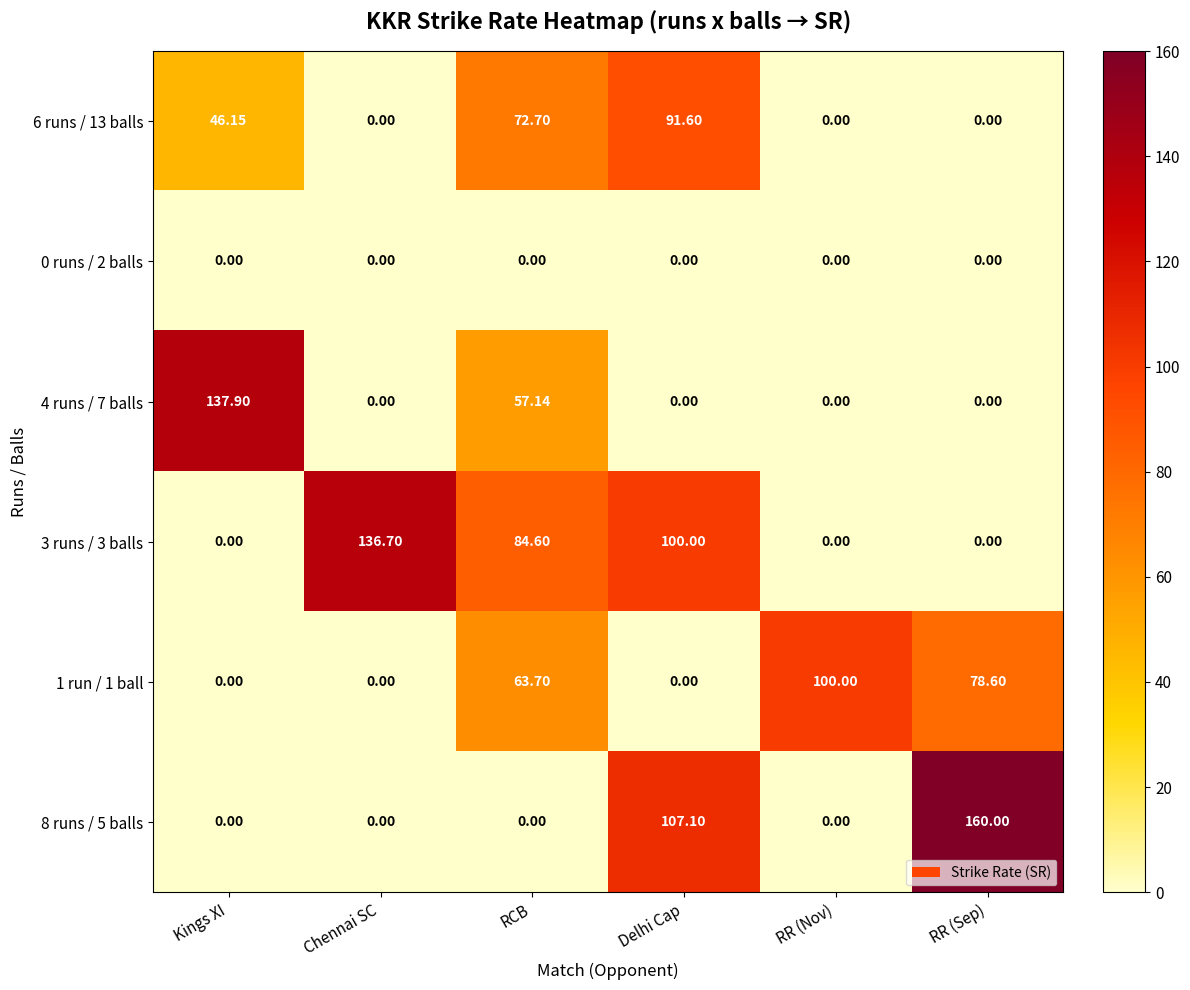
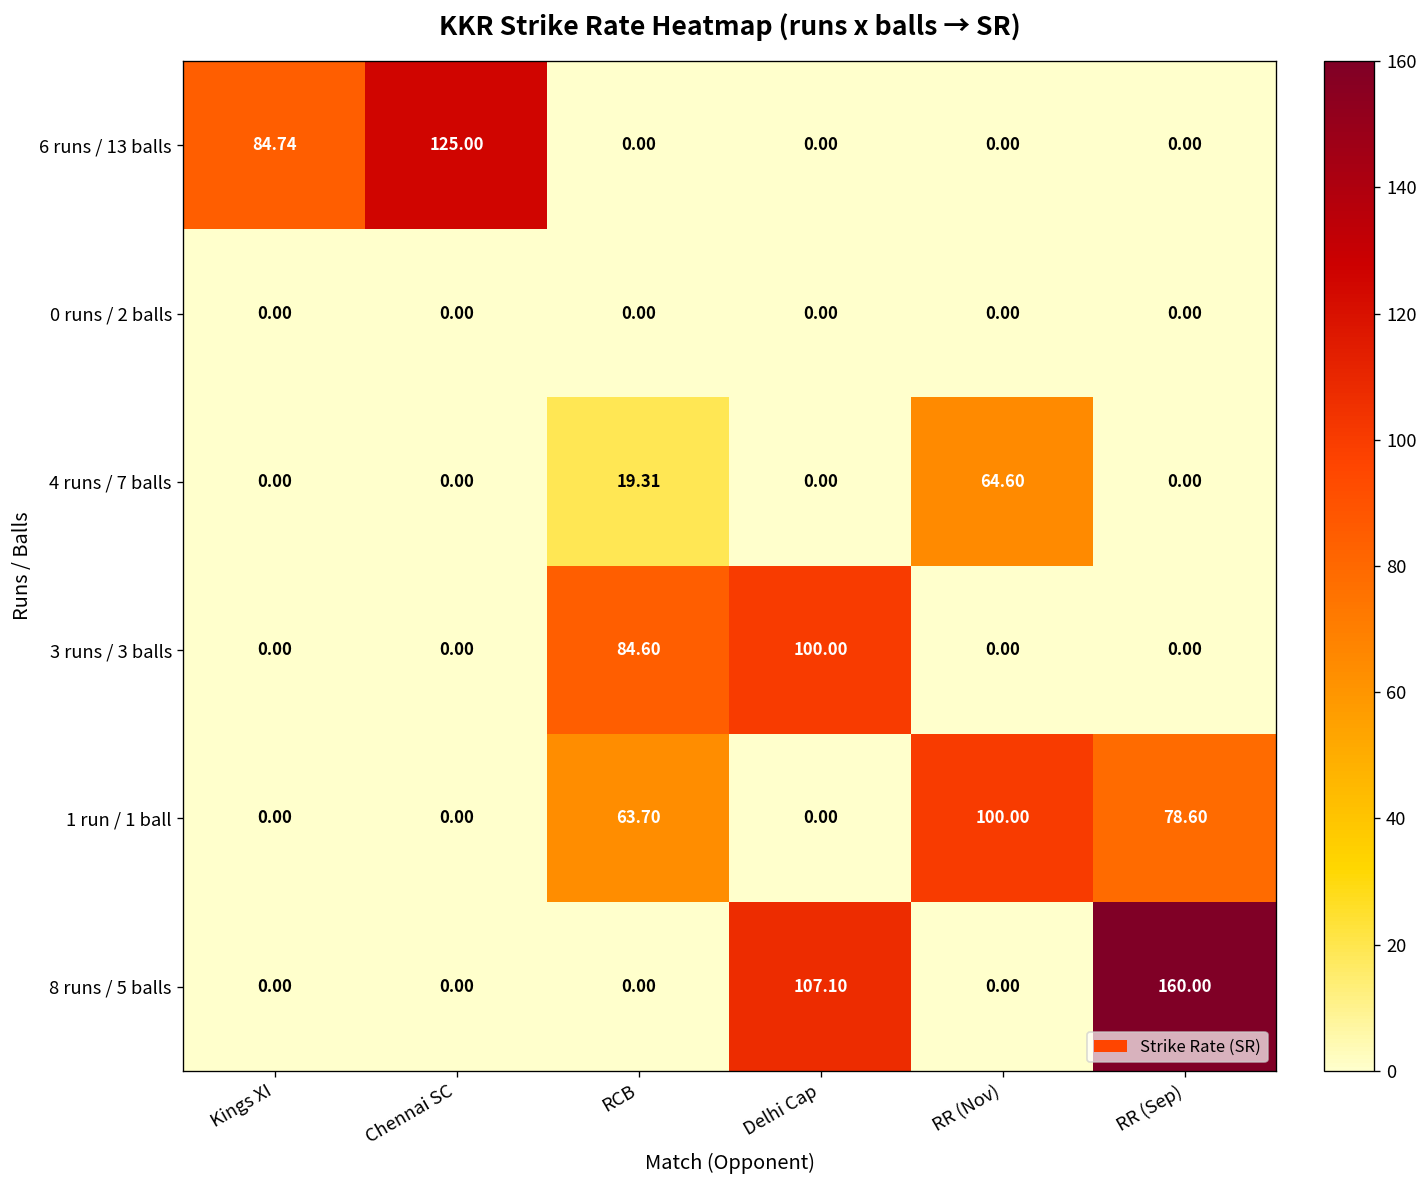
6 runs / 13 balls, Kings XI: 46.15 -> 84.74
6 runs / 13 balls, Chennai SC: 0.00 -> 125.00
6 runs / 13 balls, RCB: 72.70 -> 0.00
6 runs / 13 balls, Delhi Cap: 91.60 -> 0.00
4 runs / 7 balls, Kings XI: 137.90 -> 0.00
4 runs / 7 balls, RCB: 57.14 -> 19.31
4 runs / 7 balls, RR (Nov): 0.00 -> 64.60
3 runs / 3 balls, Chennai SC: 136.70 -> 0.00
